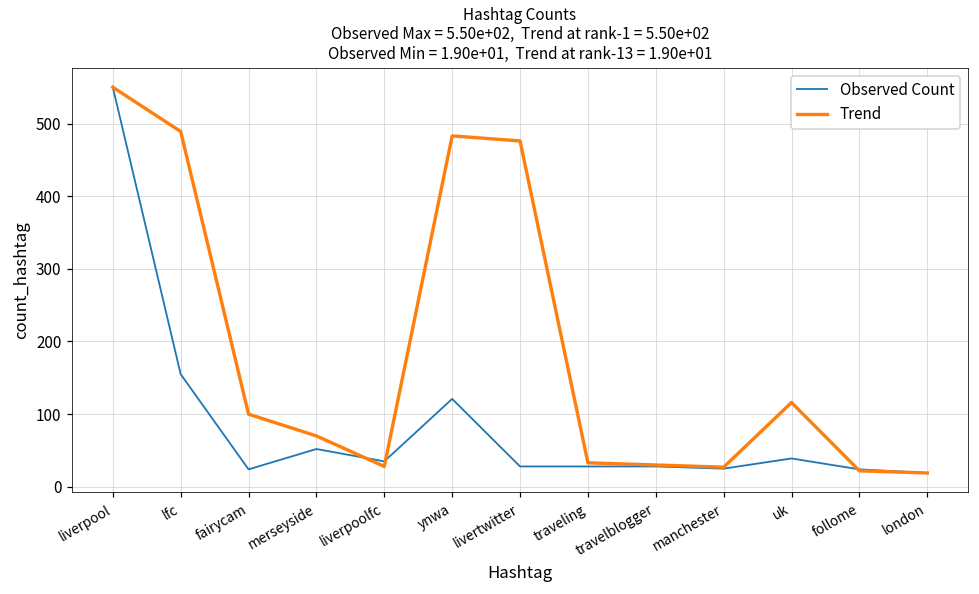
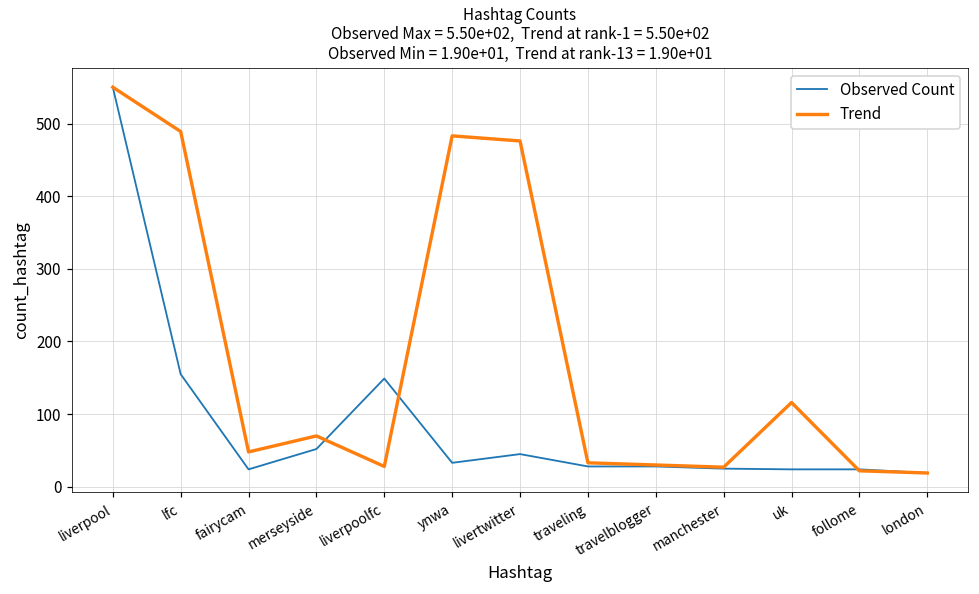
Trend, fairycam: 100 -> 50
Observed Count, liverpoolfc: 40 -> 150
Observed Count, ynwa: 120 -> 30
Observed Count, livertwitter: 30 -> 50
Observed Count, uk: 40 -> 20
